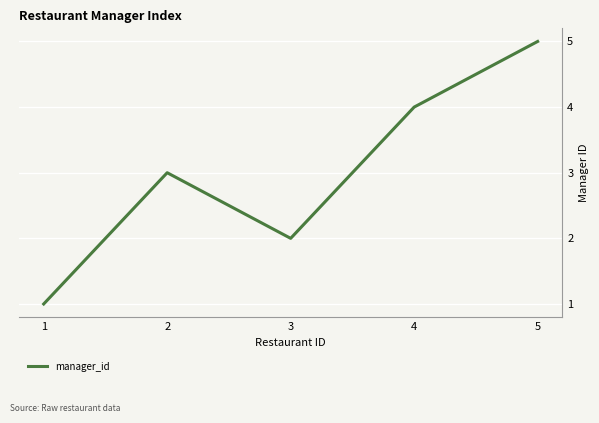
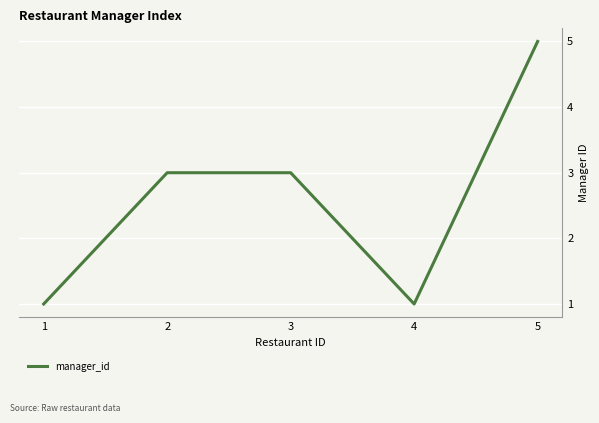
3: 2 -> 3
4: 4 -> 1
